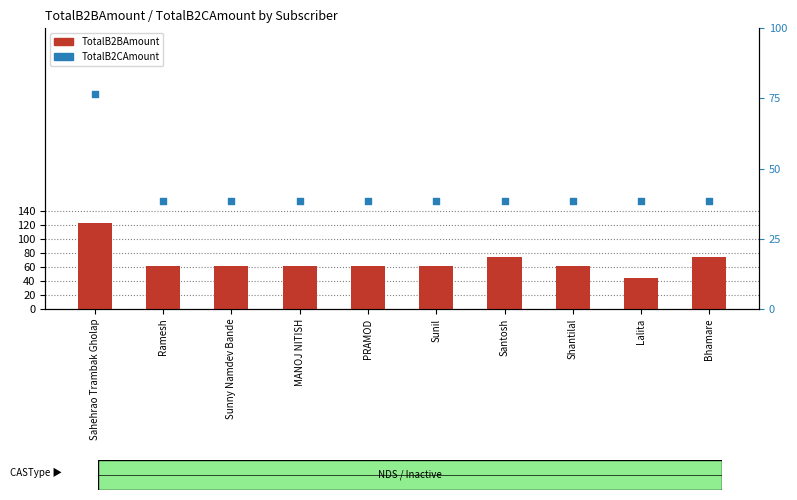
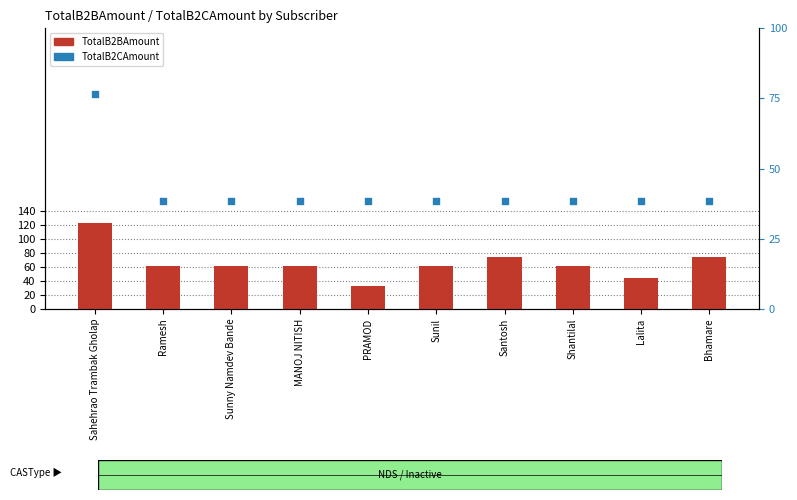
TotalB2BAmount, PRAMOD: 60 -> 30
